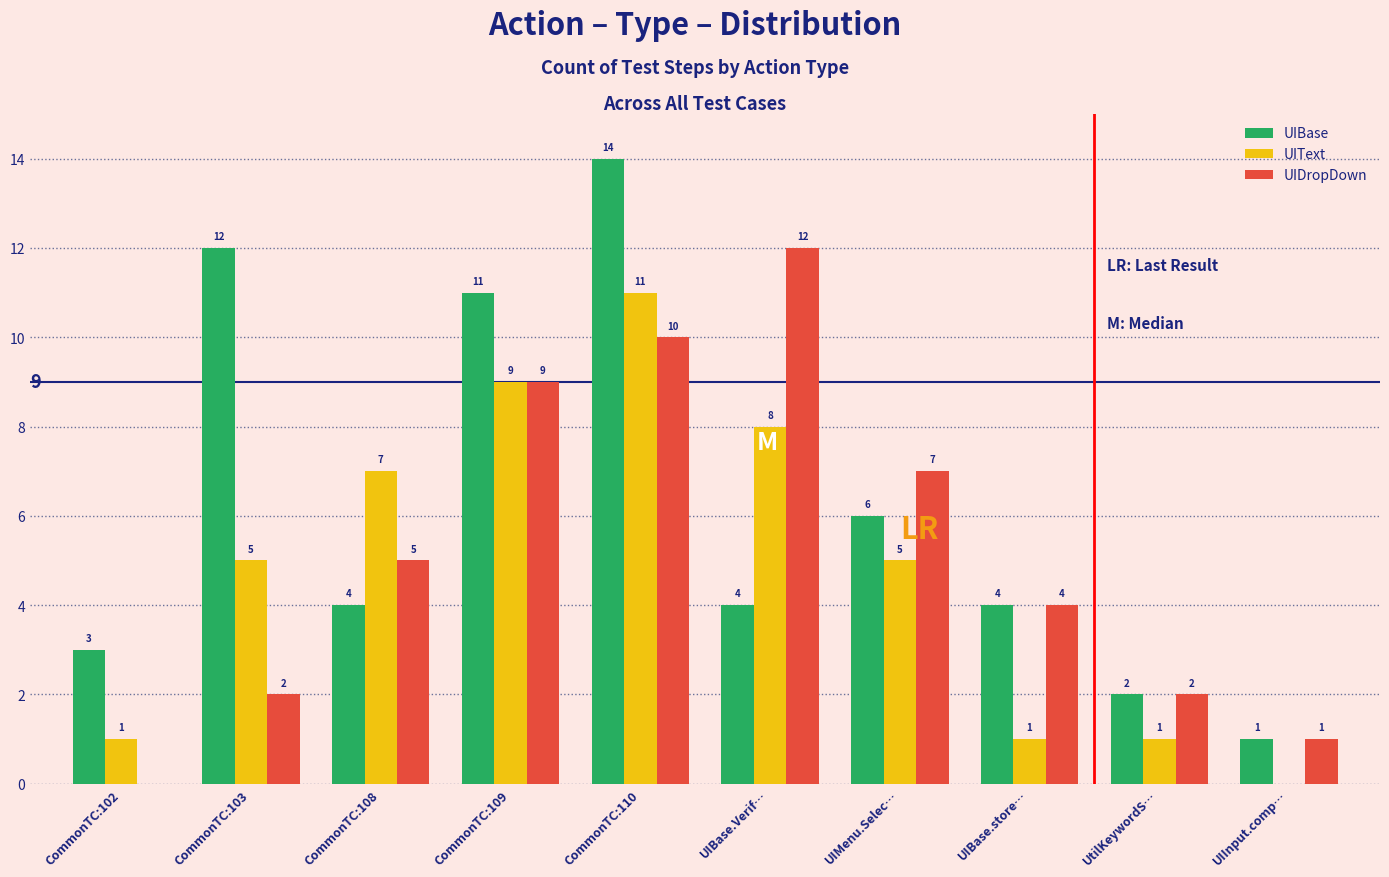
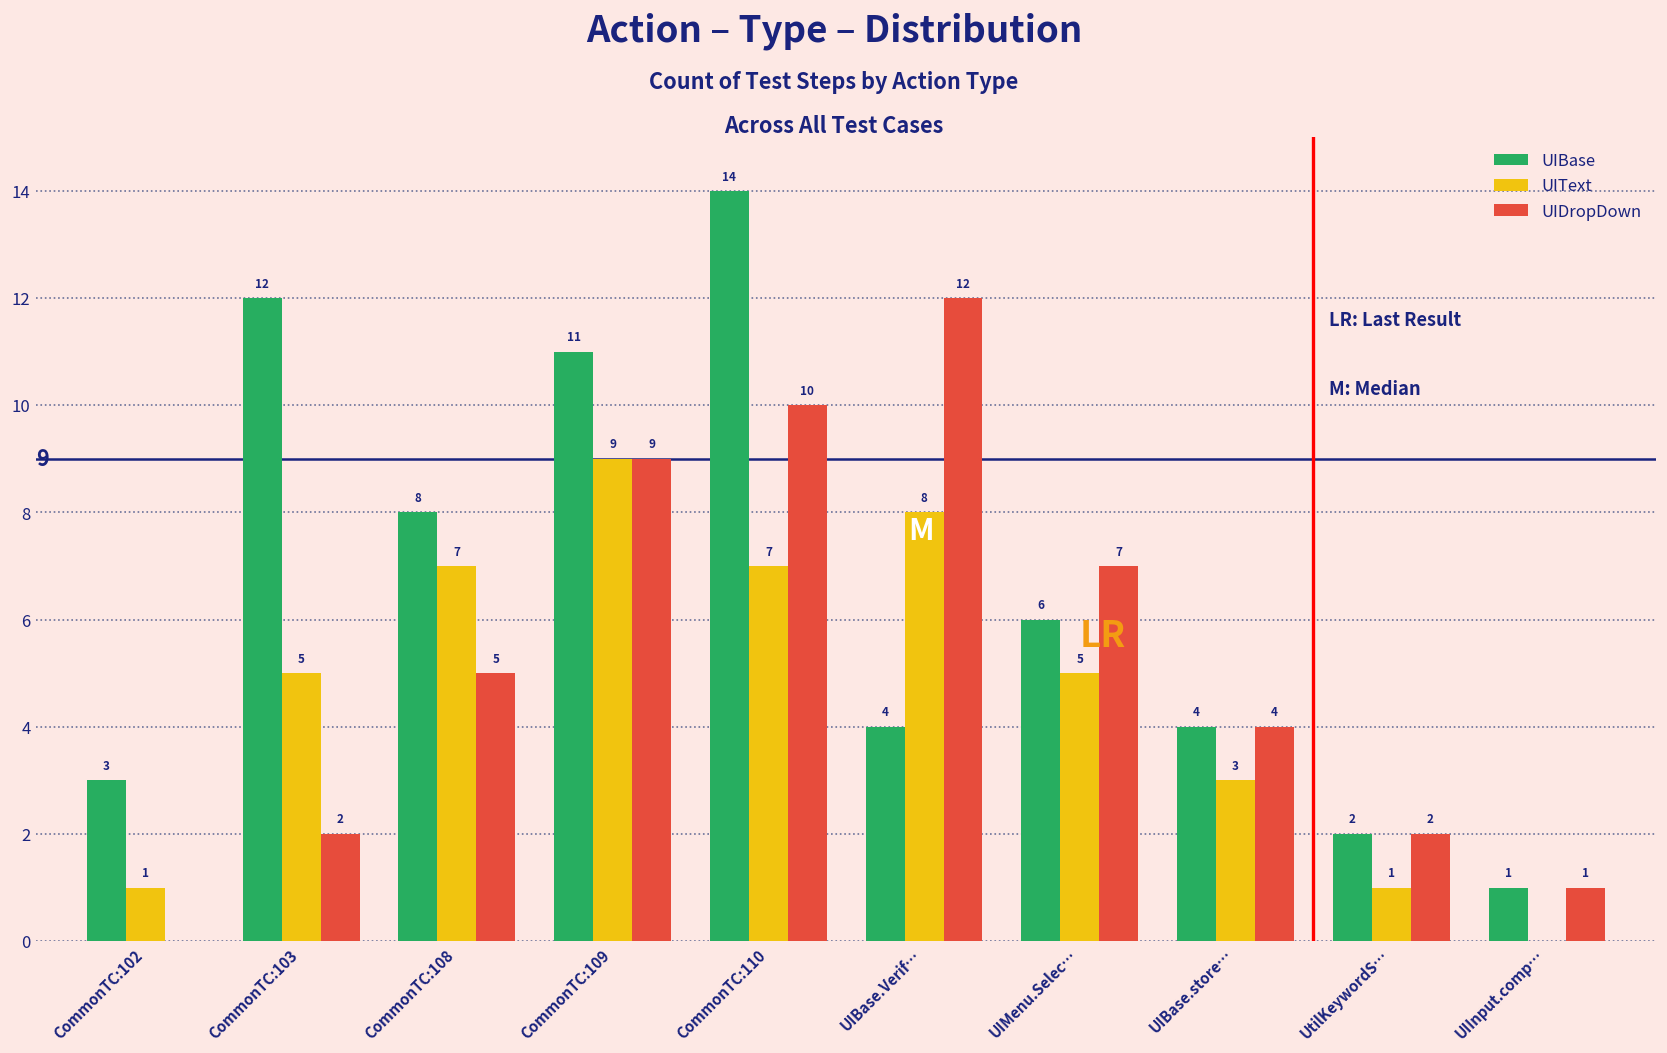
UIBase, CommonTC:108: 4 -> 8
UIText, CommonTC:110: 11 -> 7
UIText, UIBase.store…: 1 -> 3
